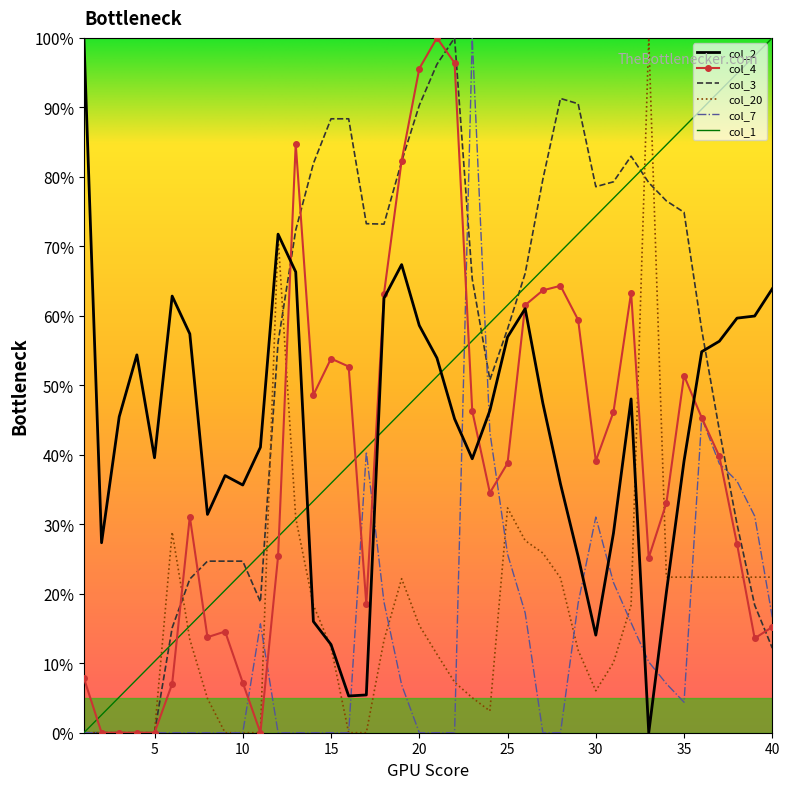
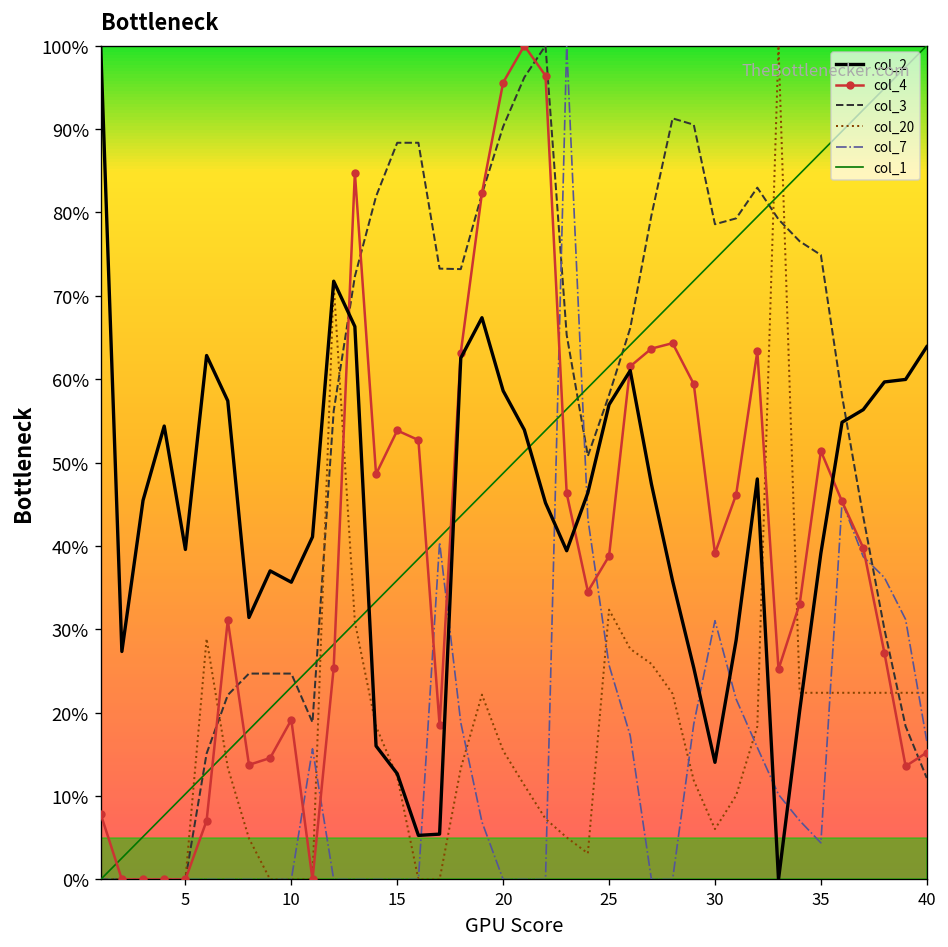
col_4, 10: 7% -> 19%
